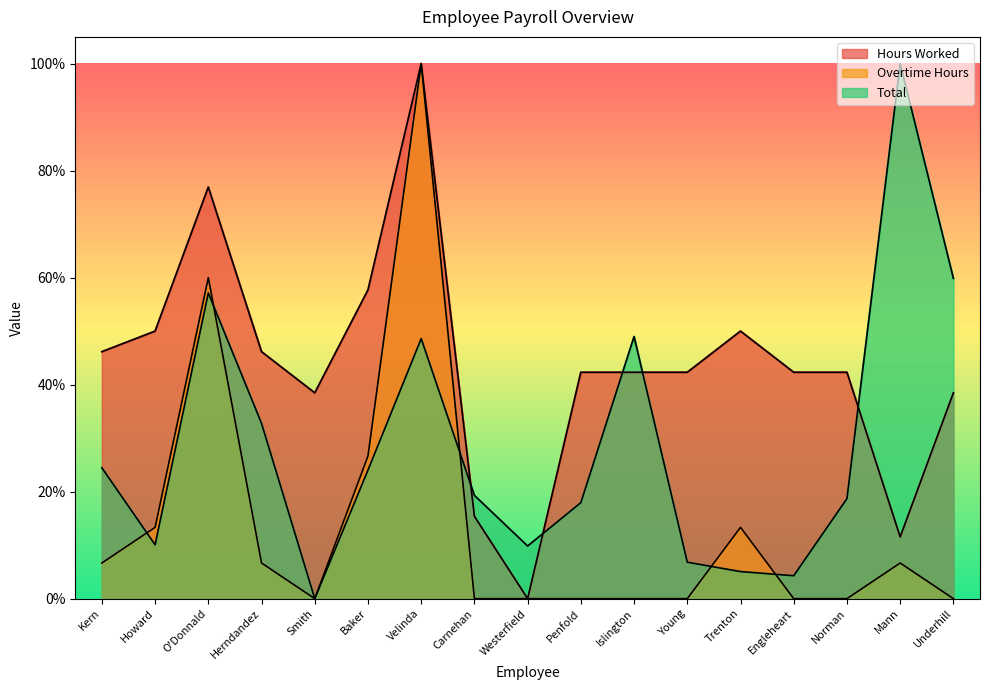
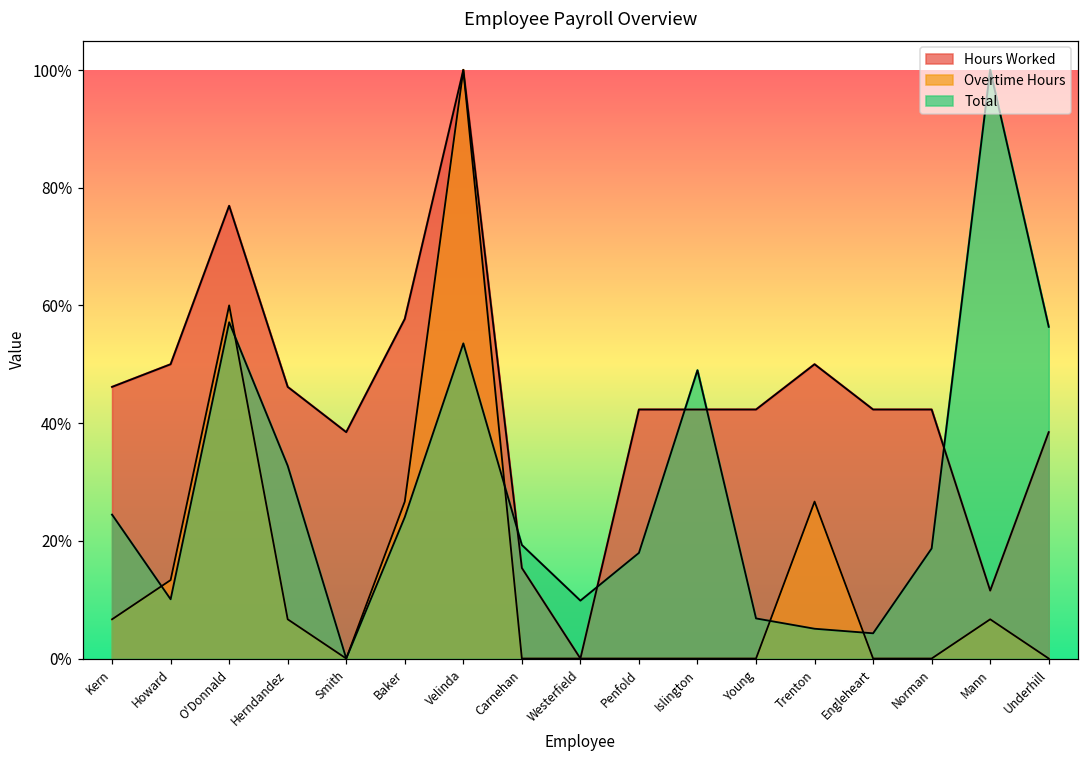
Total, Velinda: 49% -> 54%
Overtime Hours, Trenton: 13% -> 27%
Total, Underhill: 60% -> 56%
